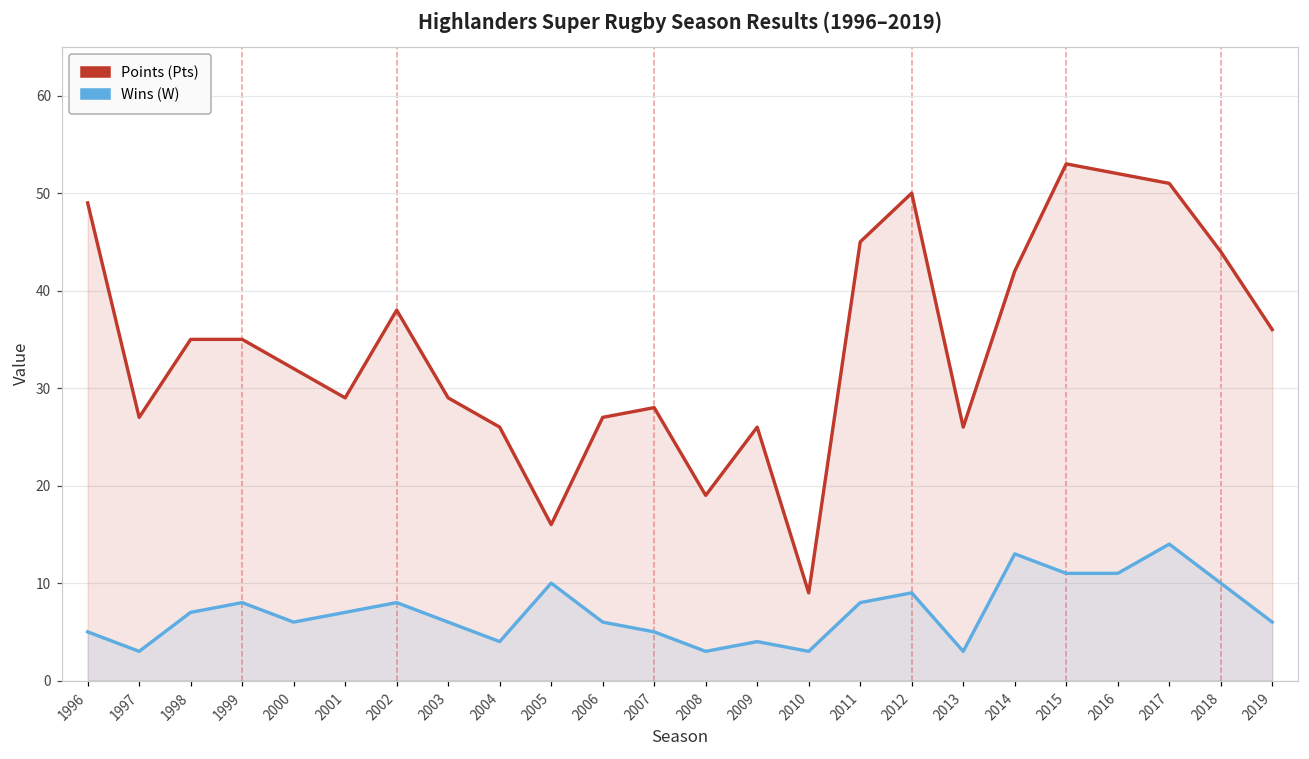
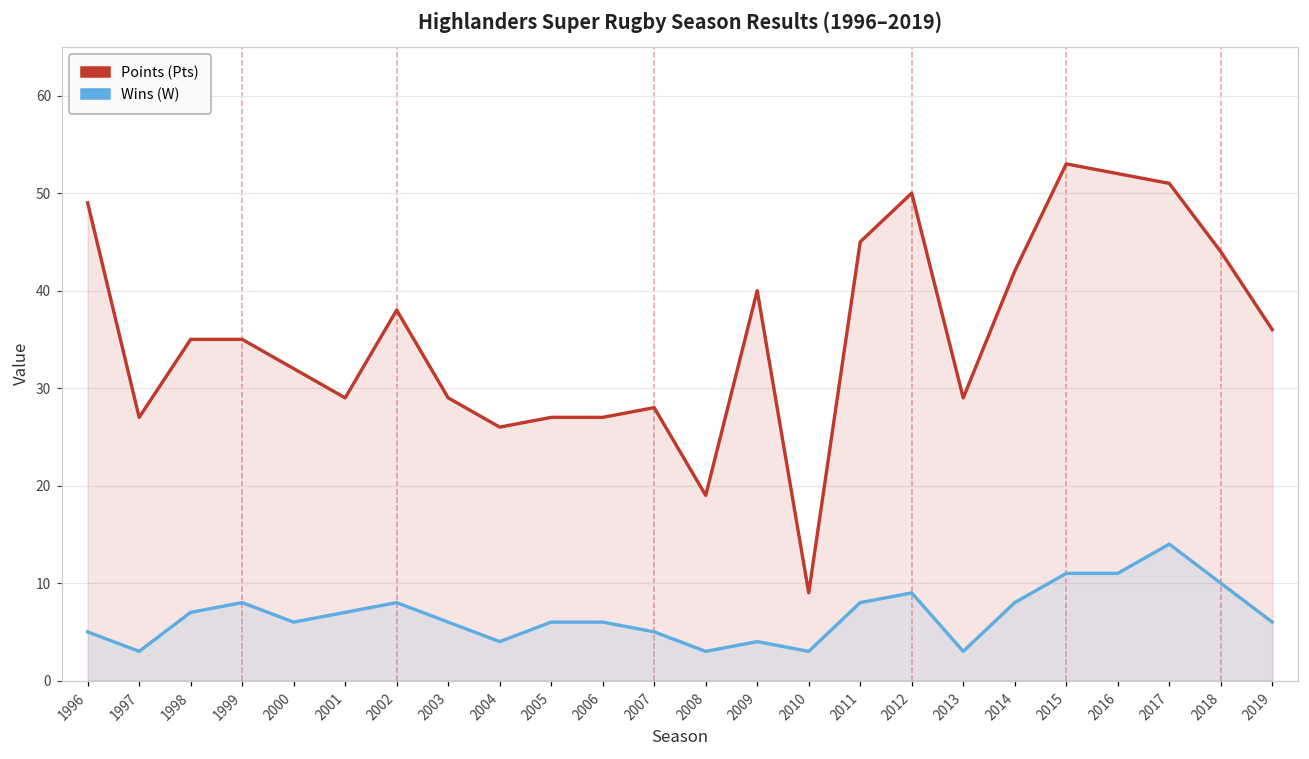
Points (Pts), 2005: 16 -> 27
Wins (W), 2005: 10 -> 6
Points (Pts), 2009: 26 -> 40
Points (Pts), 2013: 26 -> 29
Wins (W), 2014: 13 -> 8
